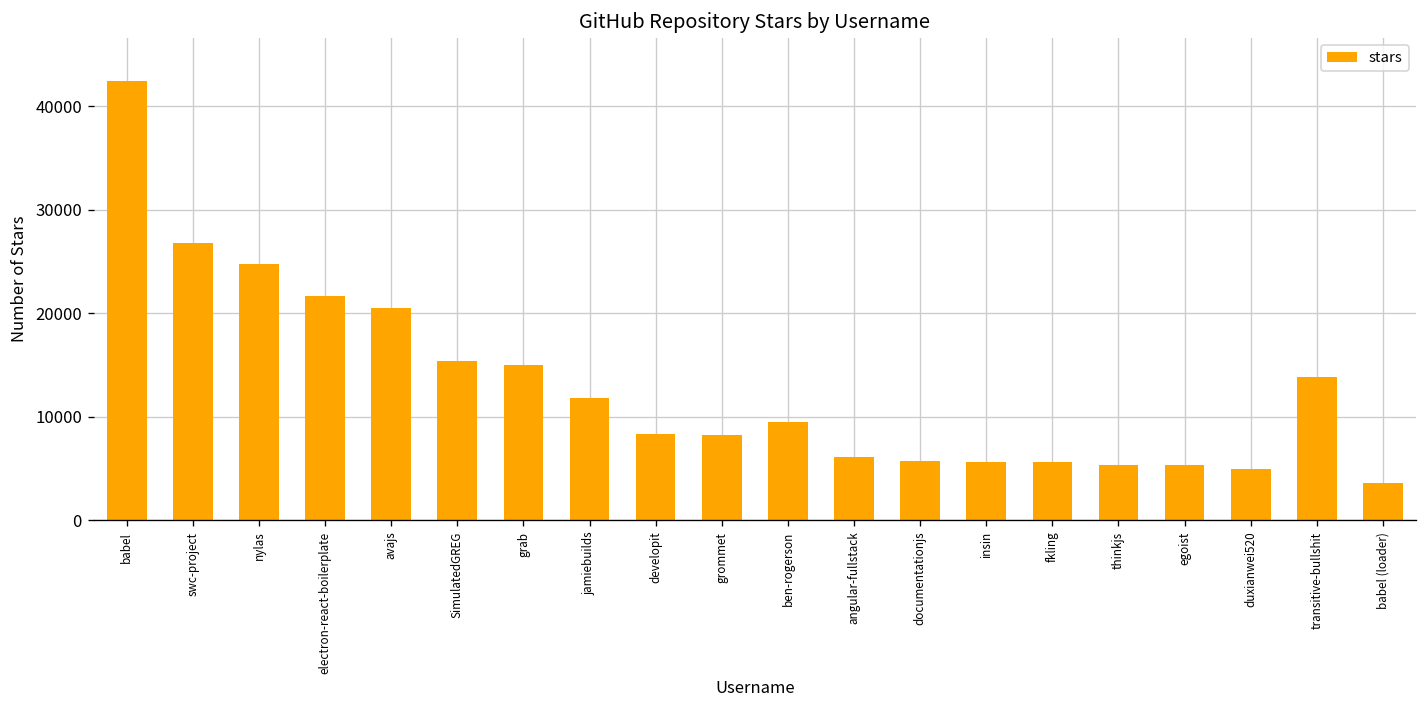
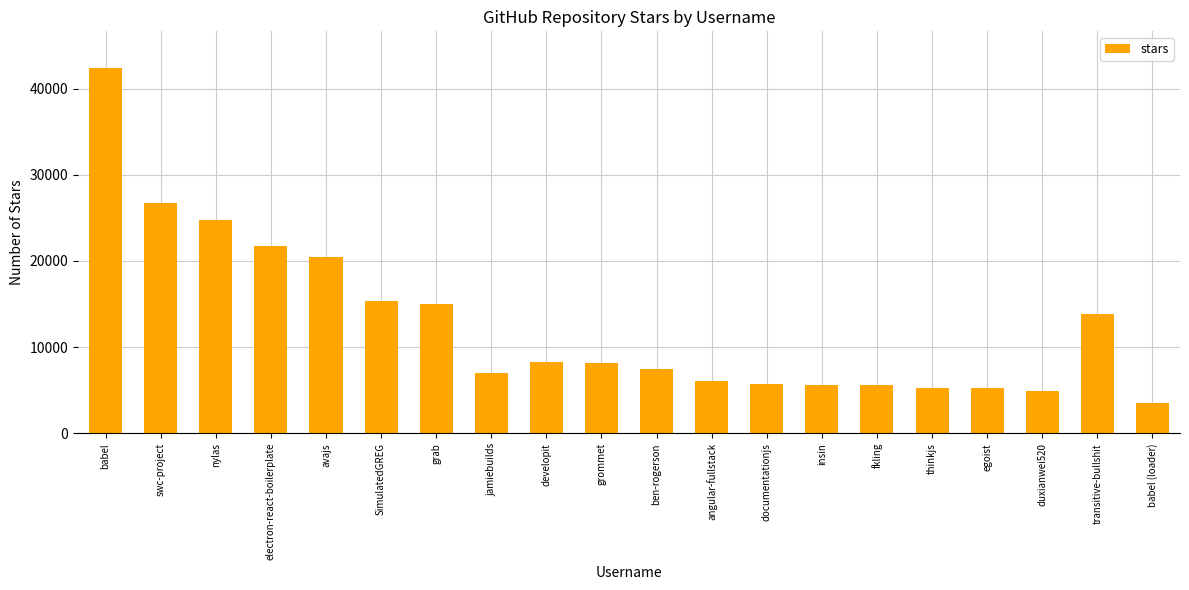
jamiebuilds: 12000 -> 7000
ben-rogerson: 10000 -> 8000
